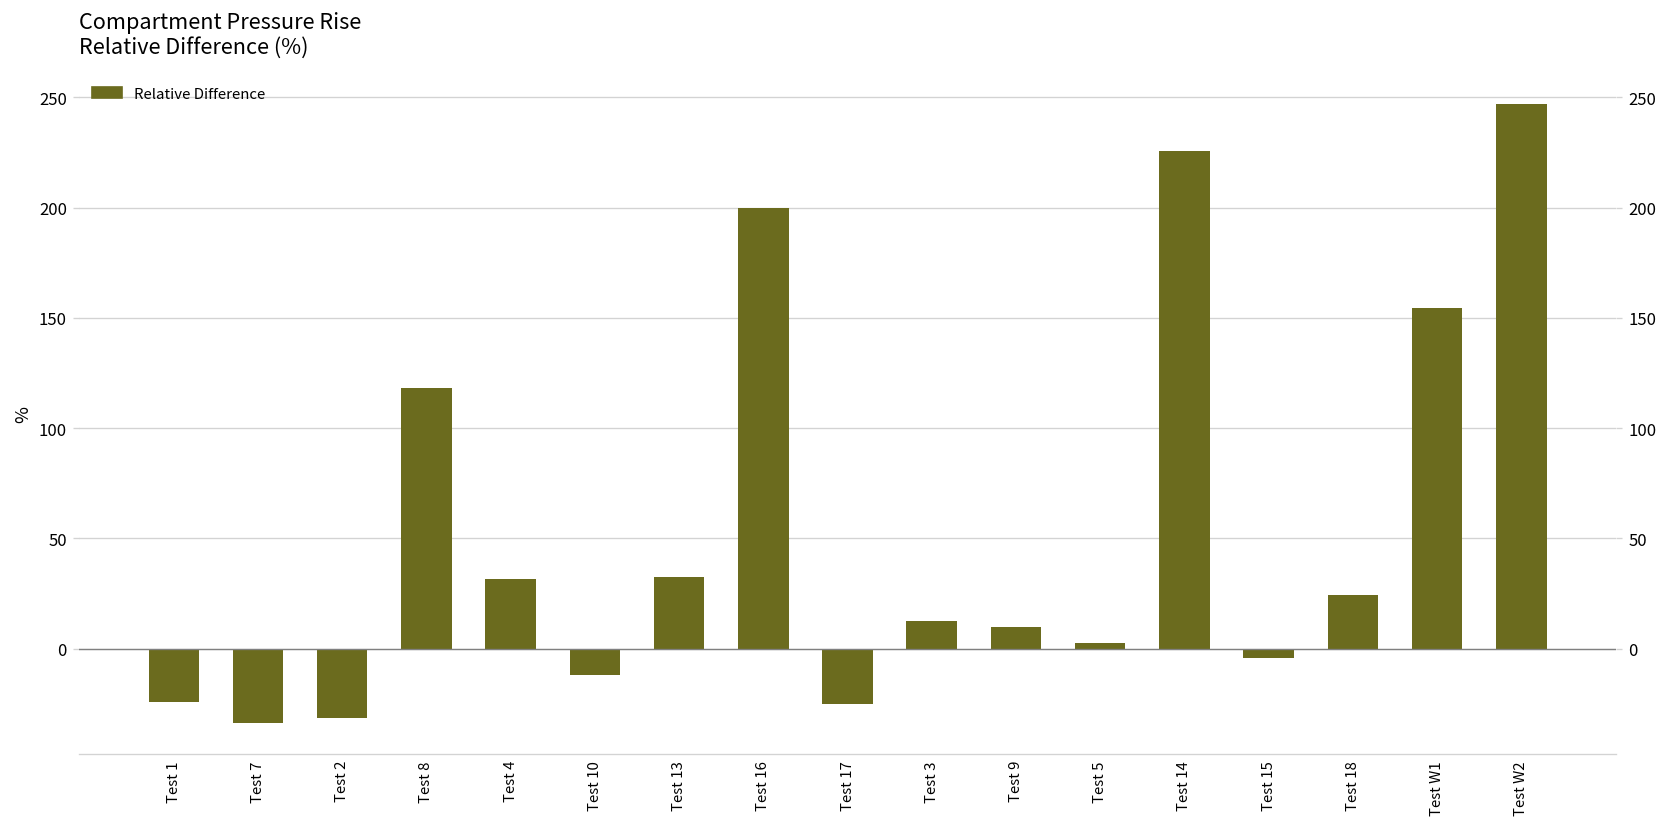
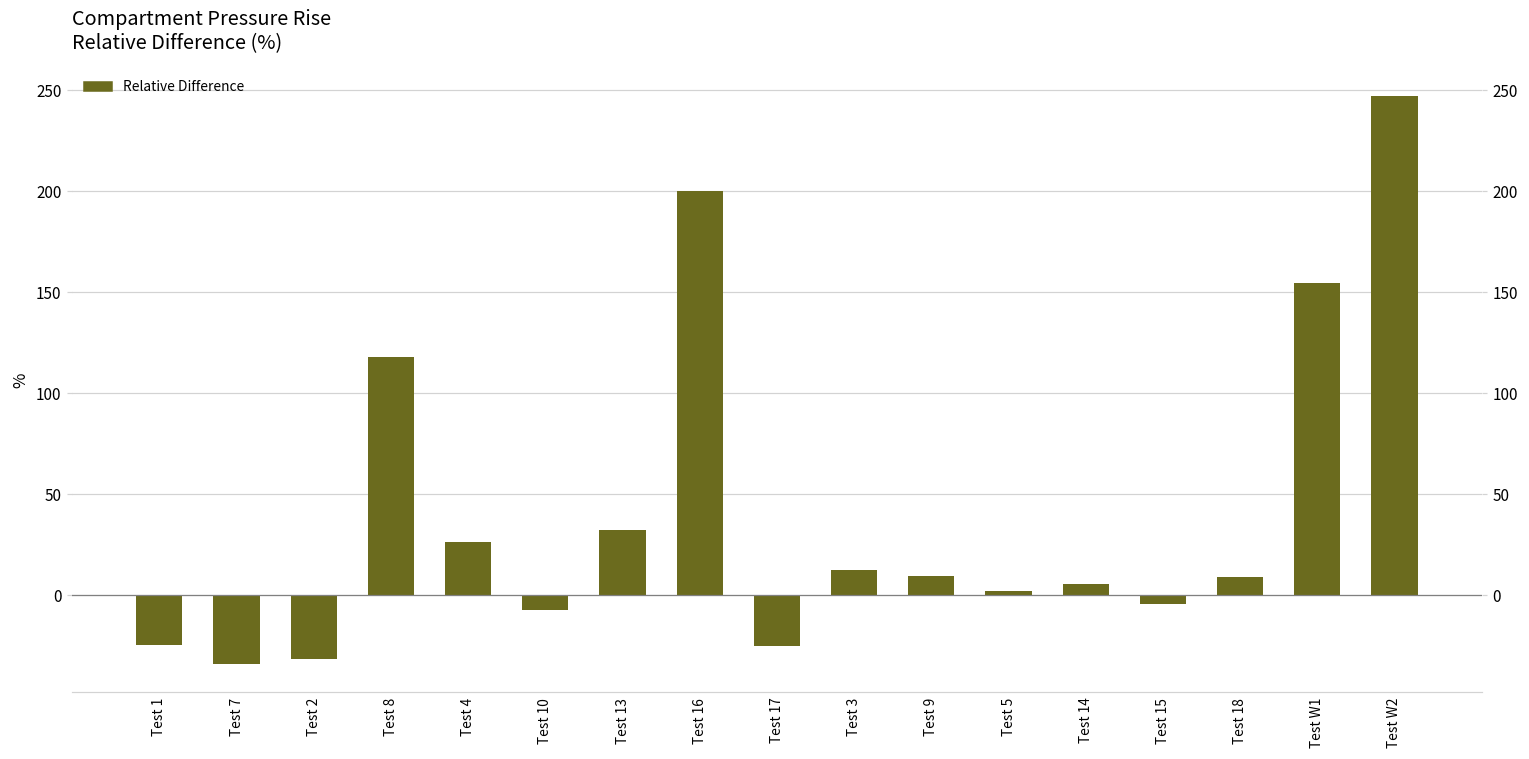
Test 4: 31 -> 26
Test 10: -12 -> -7
Test 14: 226 -> 6
Test 18: 24 -> 9
